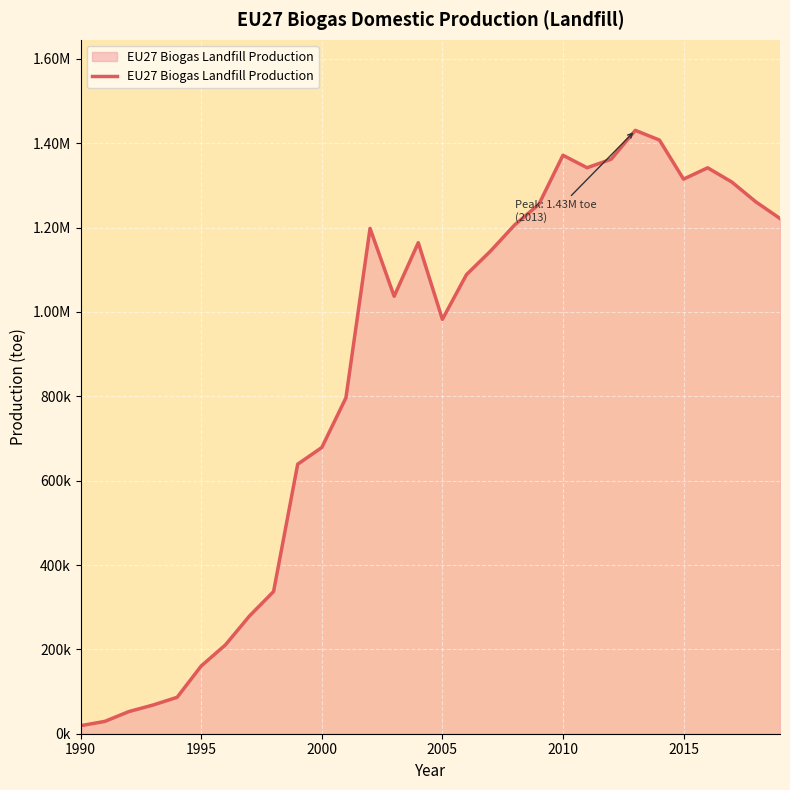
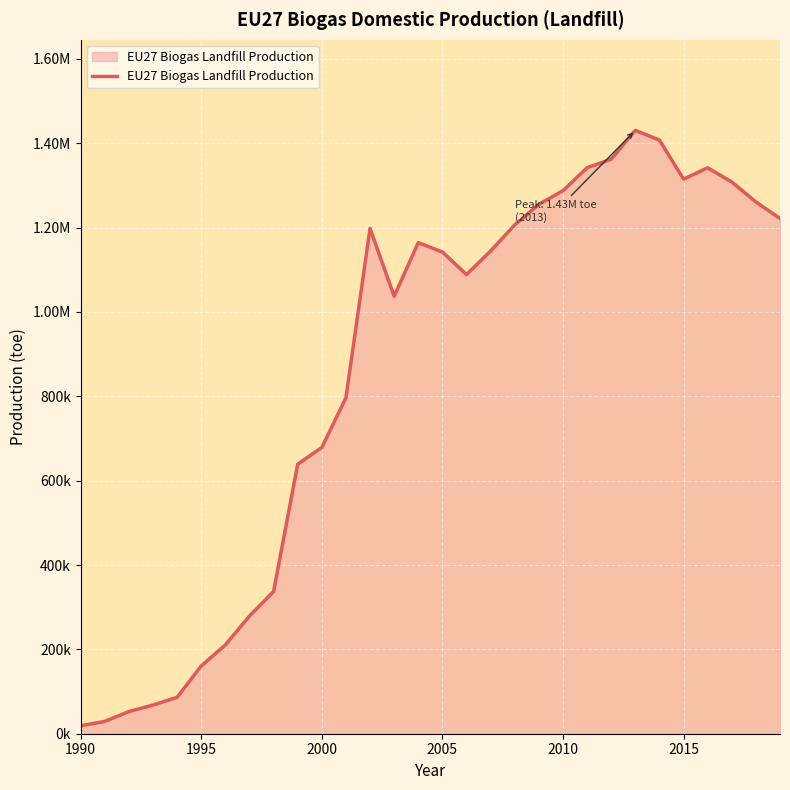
2005: 980000 -> 1140000
2010: 1370000 -> 1290000
